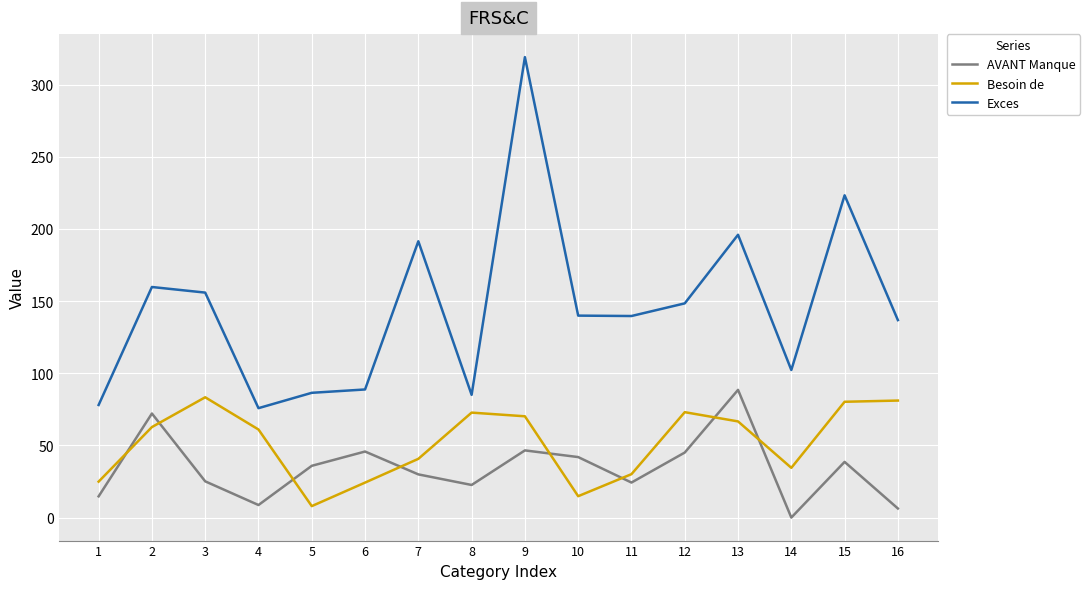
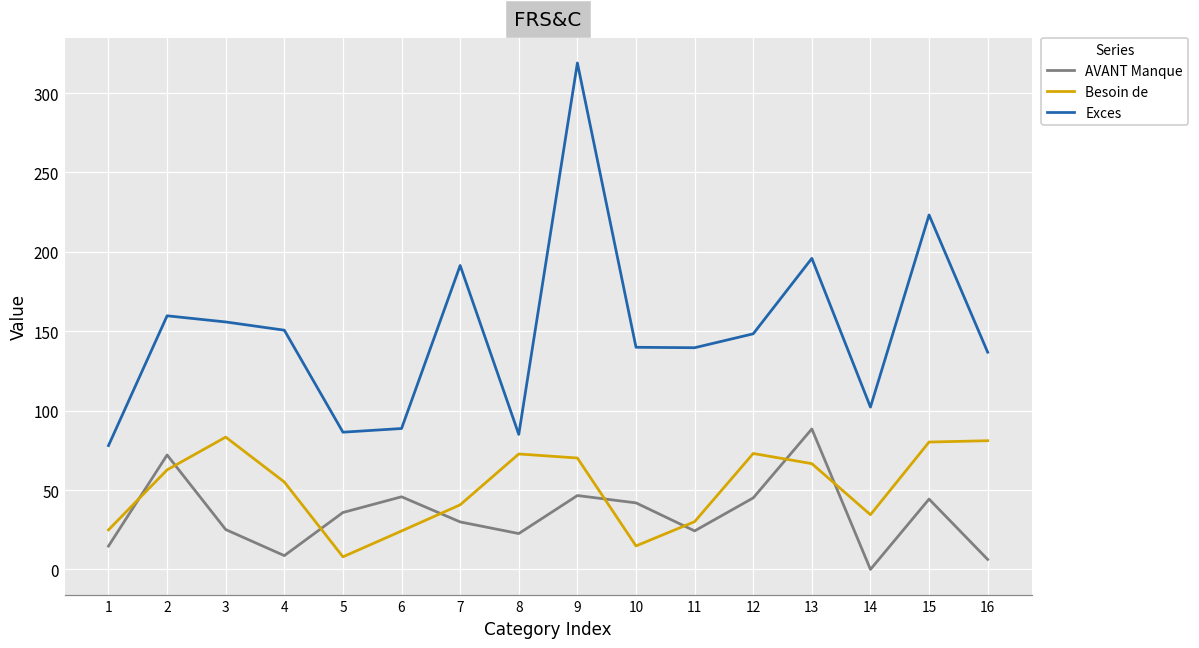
Besoin de, 4: 61 -> 55
Exces, 4: 76 -> 151
AVANT Manque, 15: 39 -> 44
